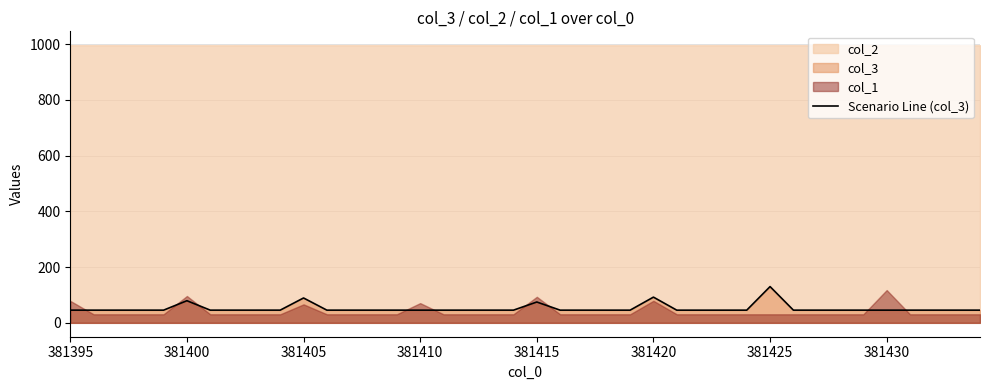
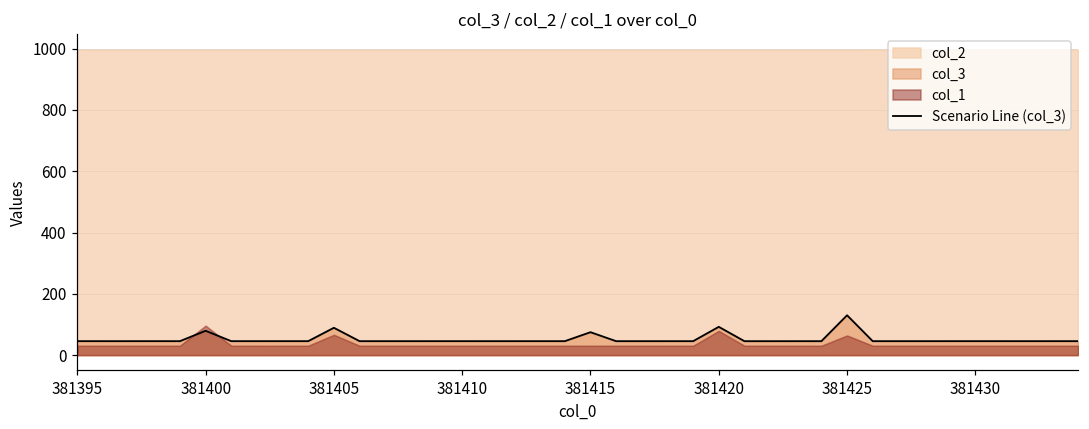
col_1, 381395: 80 -> 30
col_1, 381410: 70 -> 30
col_1, 381415: 90 -> 30
col_1, 381425: 30 -> 60
col_1, 381430: 120 -> 30
